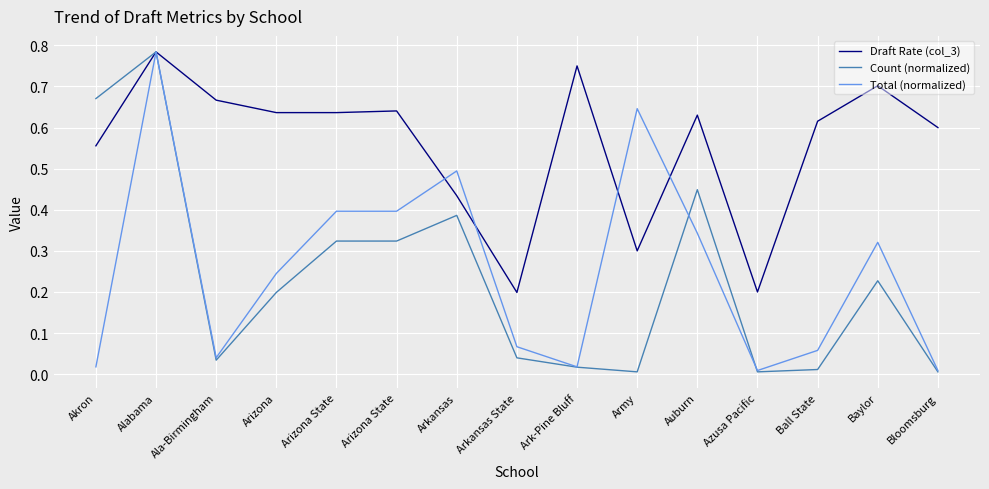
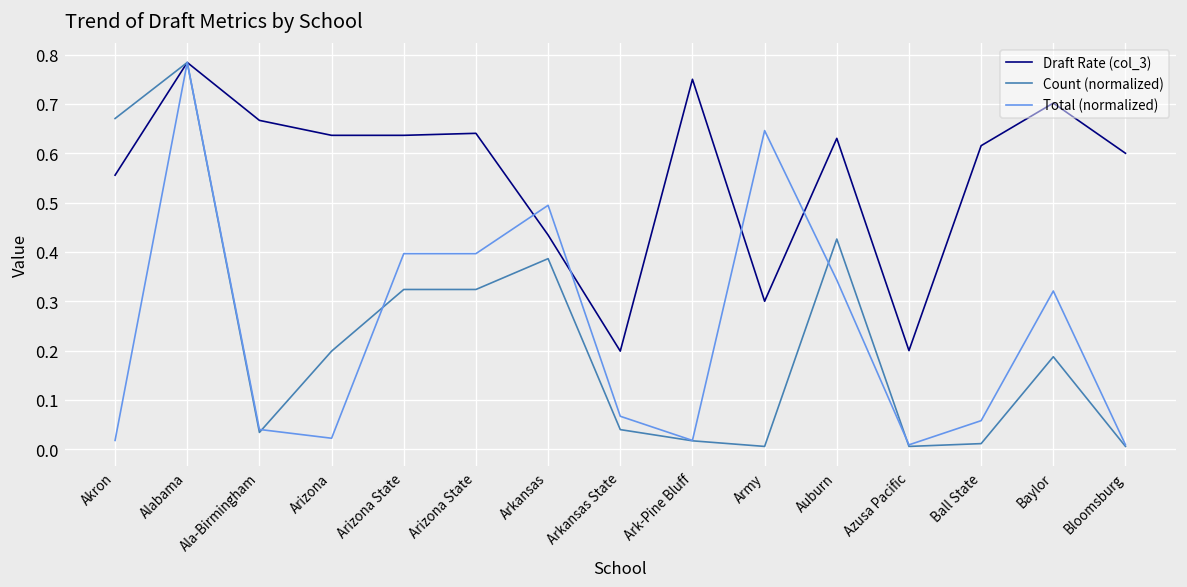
Total (normalized), Arizona: 0.25 -> 0.02
Count (normalized), Auburn: 0.45 -> 0.43
Count (normalized), Baylor: 0.23 -> 0.19
